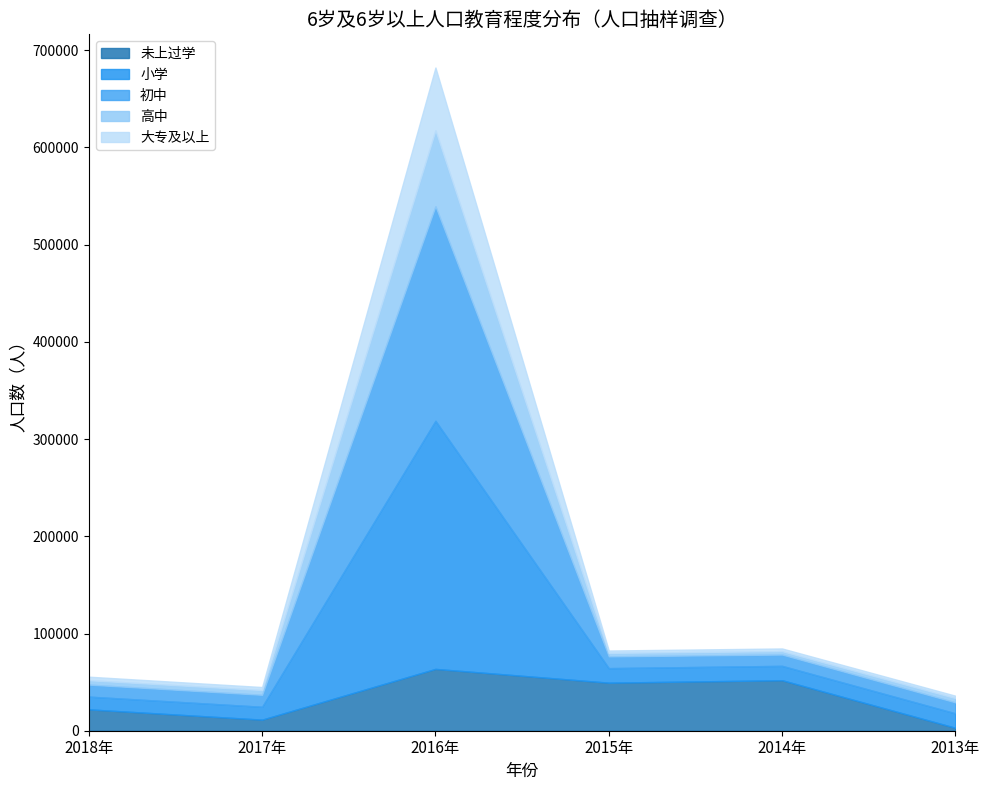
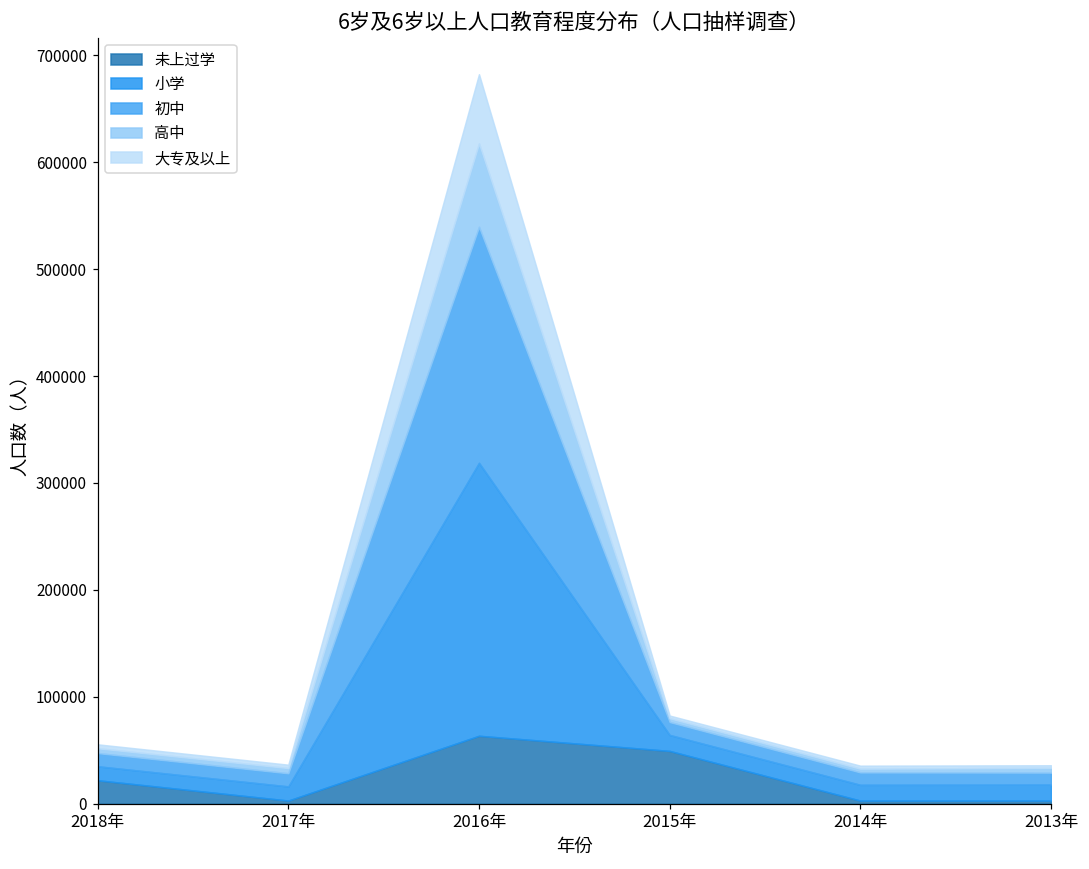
未上过学, 2017年: 10000 -> 0
未上过学, 2014年: 50000 -> 0
